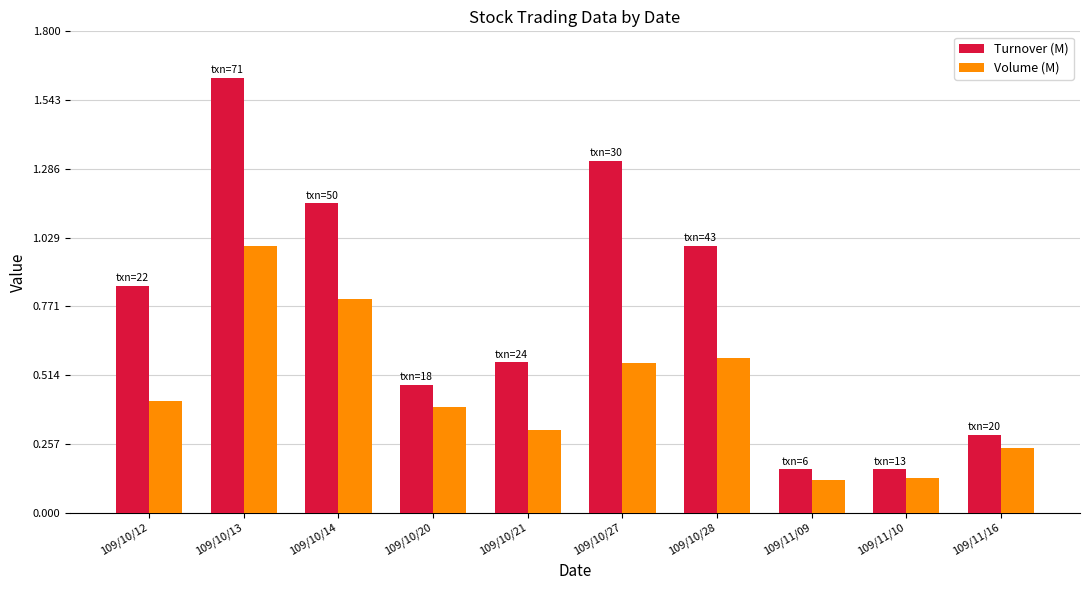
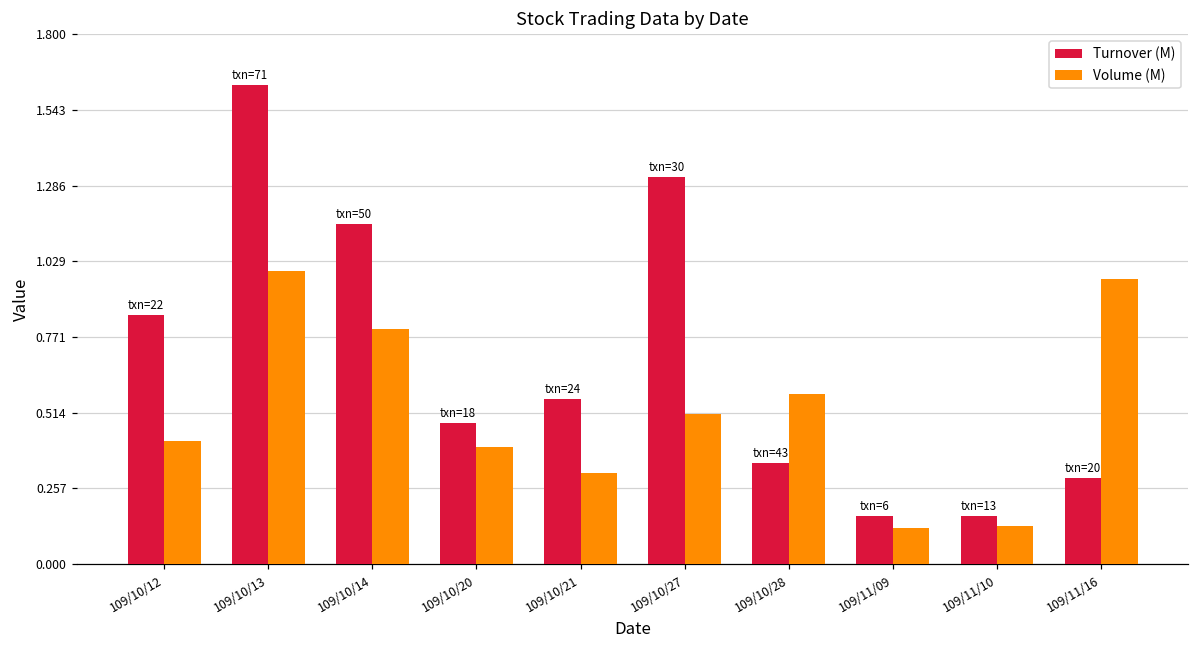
Volume (M), 109/10/27: 0.56 -> 0.51
Turnover (M), 109/10/28: 1.00 -> 0.34
Volume (M), 109/11/16: 0.24 -> 0.97
